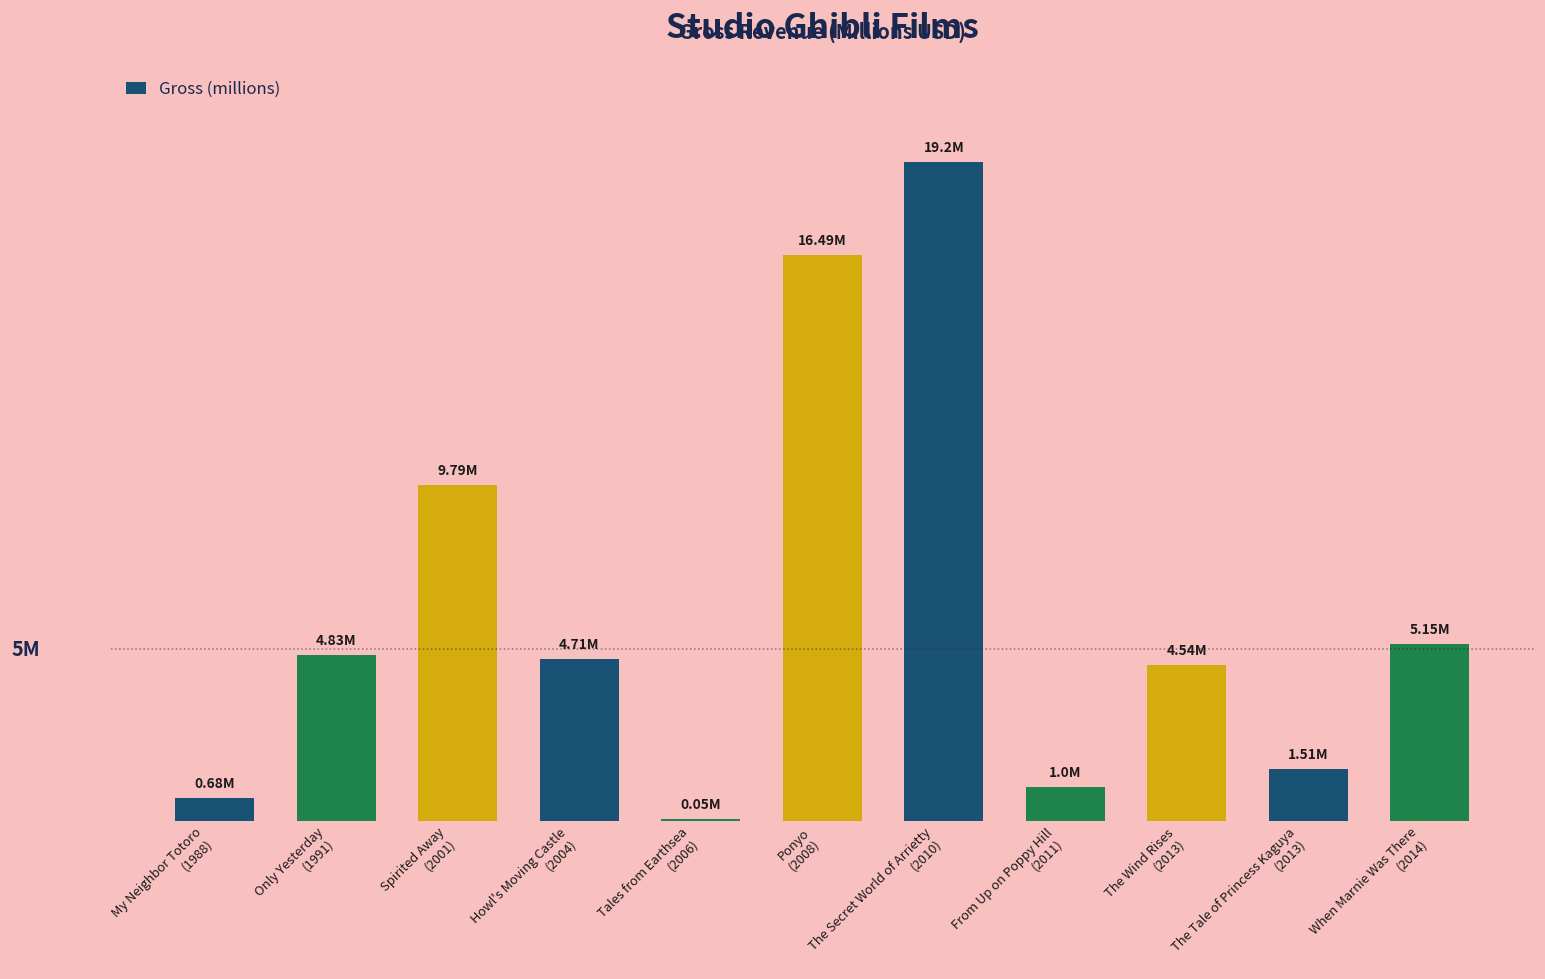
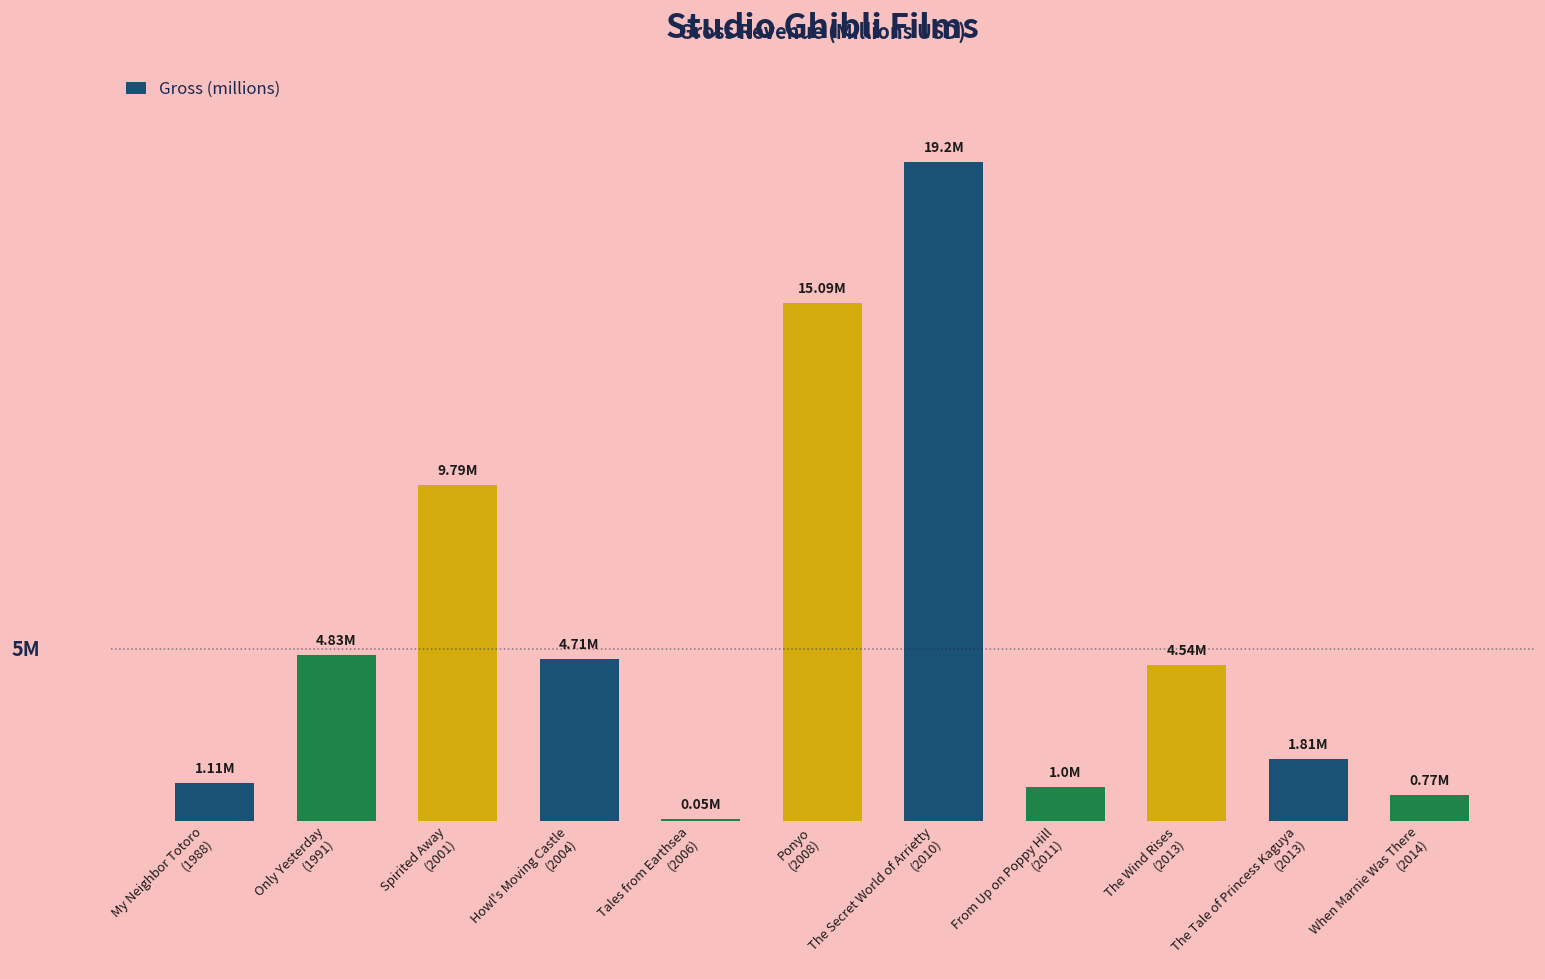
My Neighbor Totoro (1988): 0.68M -> 1.11M
Ponyo (2008): 16.49M -> 15.09M
The Tale of Princess Kaguya (2013): 1.51M -> 1.81M
When Marnie Was There (2014): 5.15M -> 0.77M
